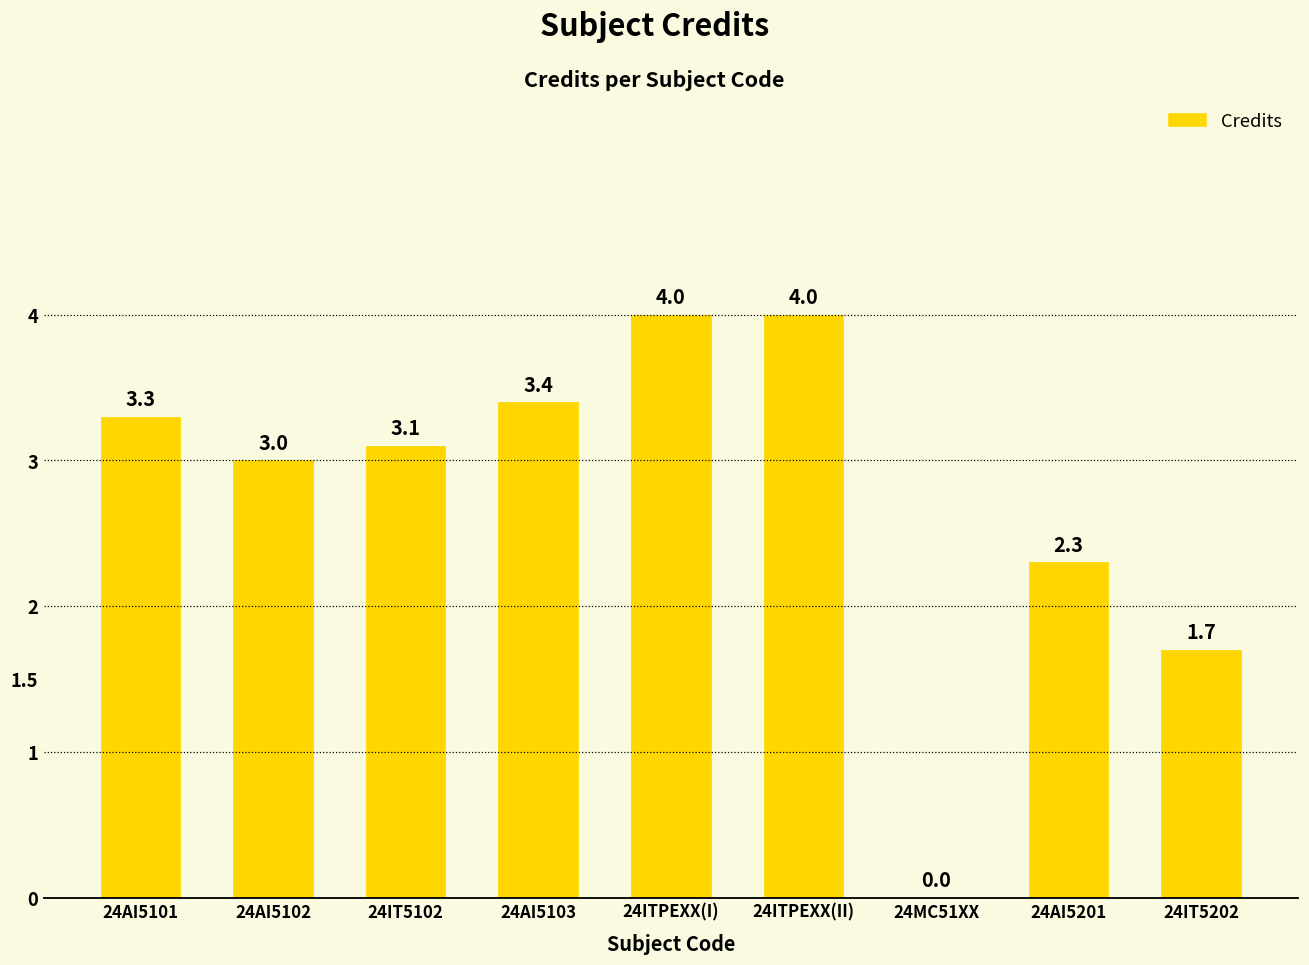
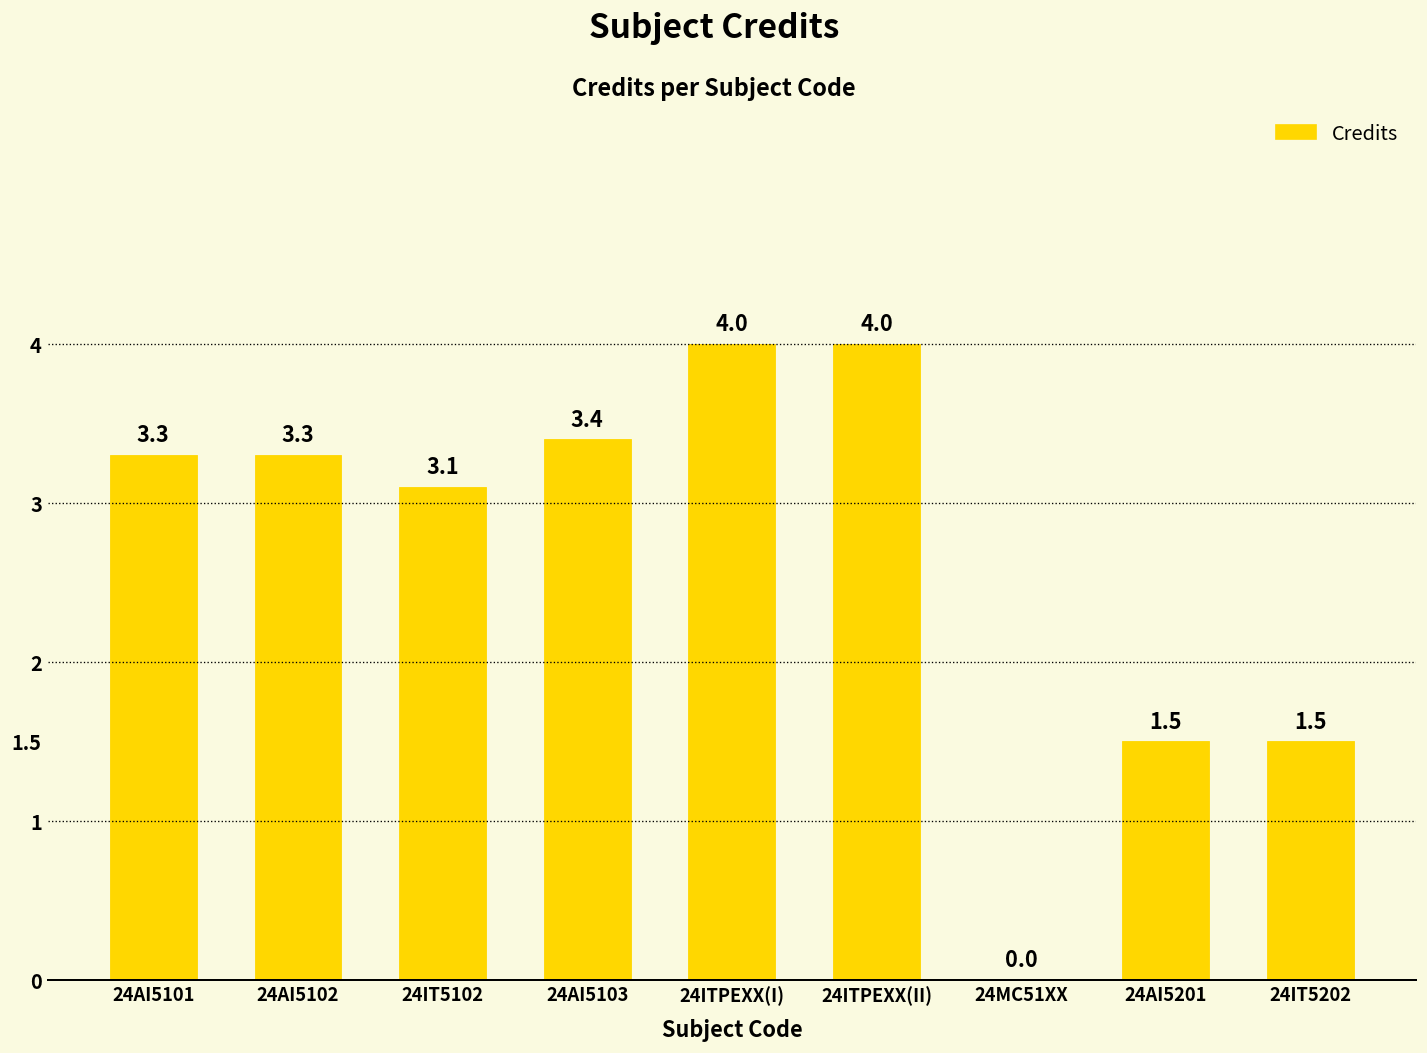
24AI5102: 3.0 -> 3.3
24AI5201: 2.3 -> 1.5
24IT5202: 1.7 -> 1.5
